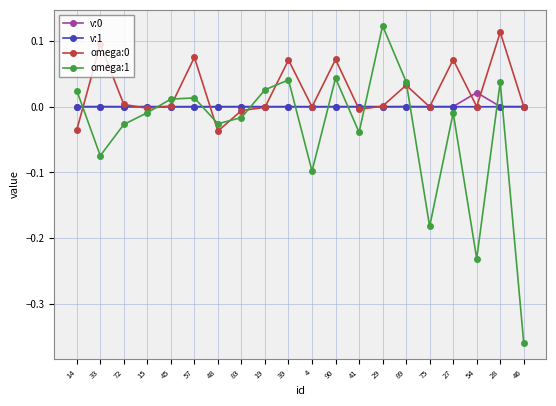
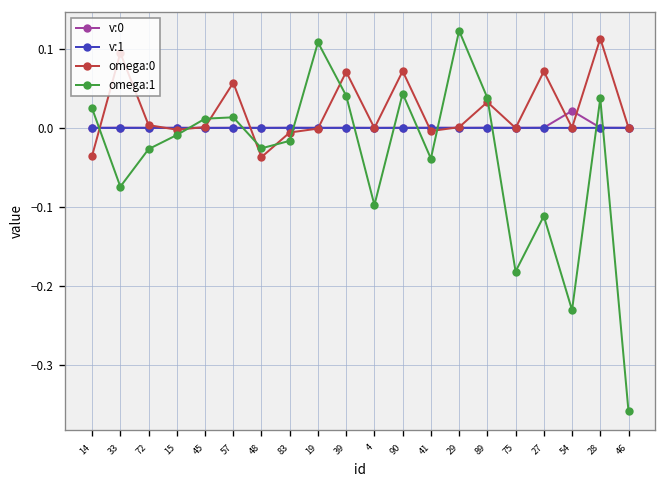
omega:0, 57: 0.08 -> 0.06
omega:1, 19: 0.03 -> 0.11
omega:1, 27: -0.01 -> -0.11
